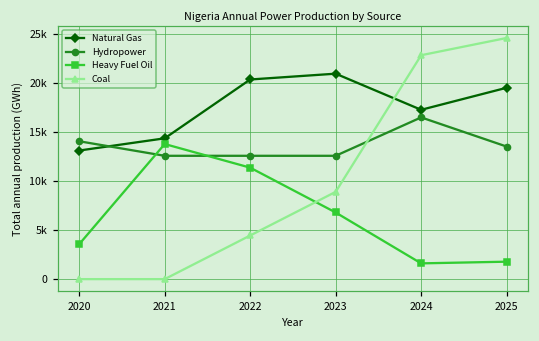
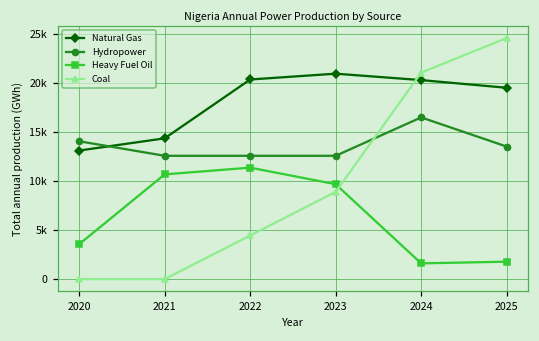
Heavy Fuel Oil, 2021: 14000 -> 11000
Heavy Fuel Oil, 2023: 7000 -> 10000
Natural Gas, 2024: 17000 -> 20000
Coal, 2024: 23000 -> 21000
